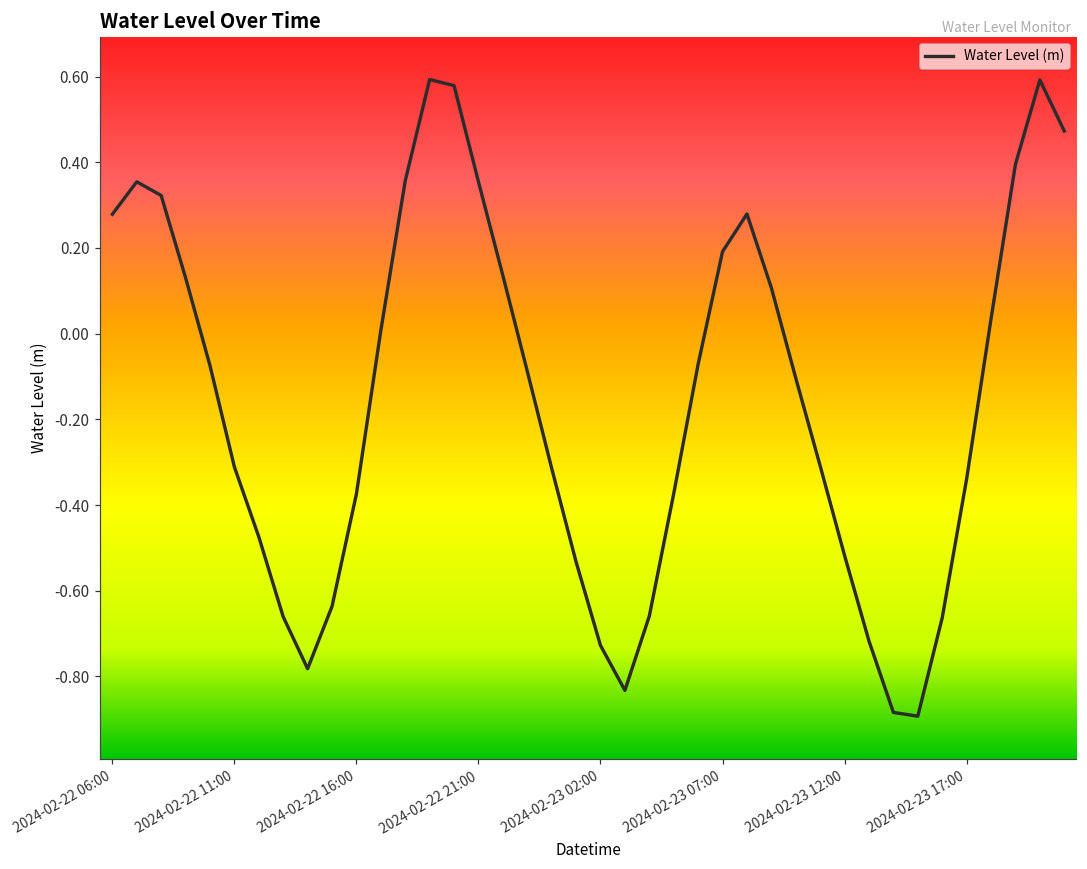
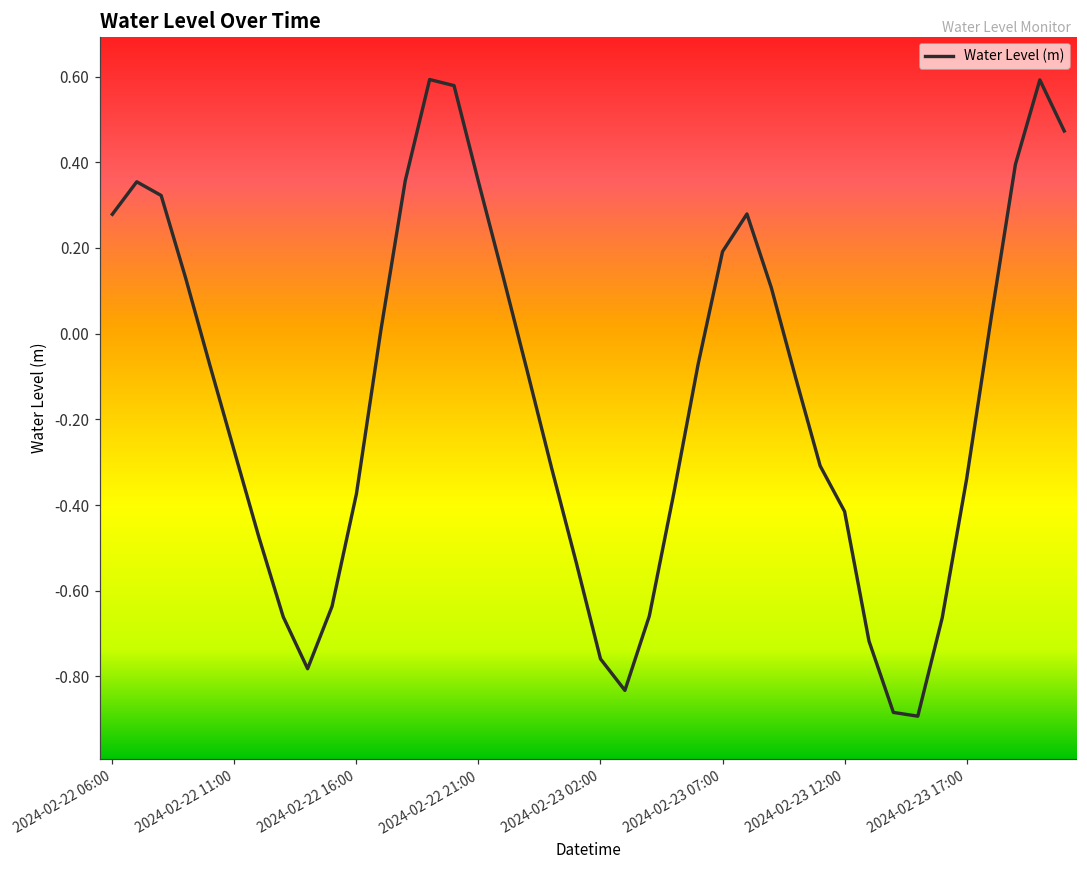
2024-02-22 11:00: -0.31 -> -0.27
2024-02-23 02:00: -0.73 -> -0.76
2024-02-23 12:00: -0.52 -> -0.41
